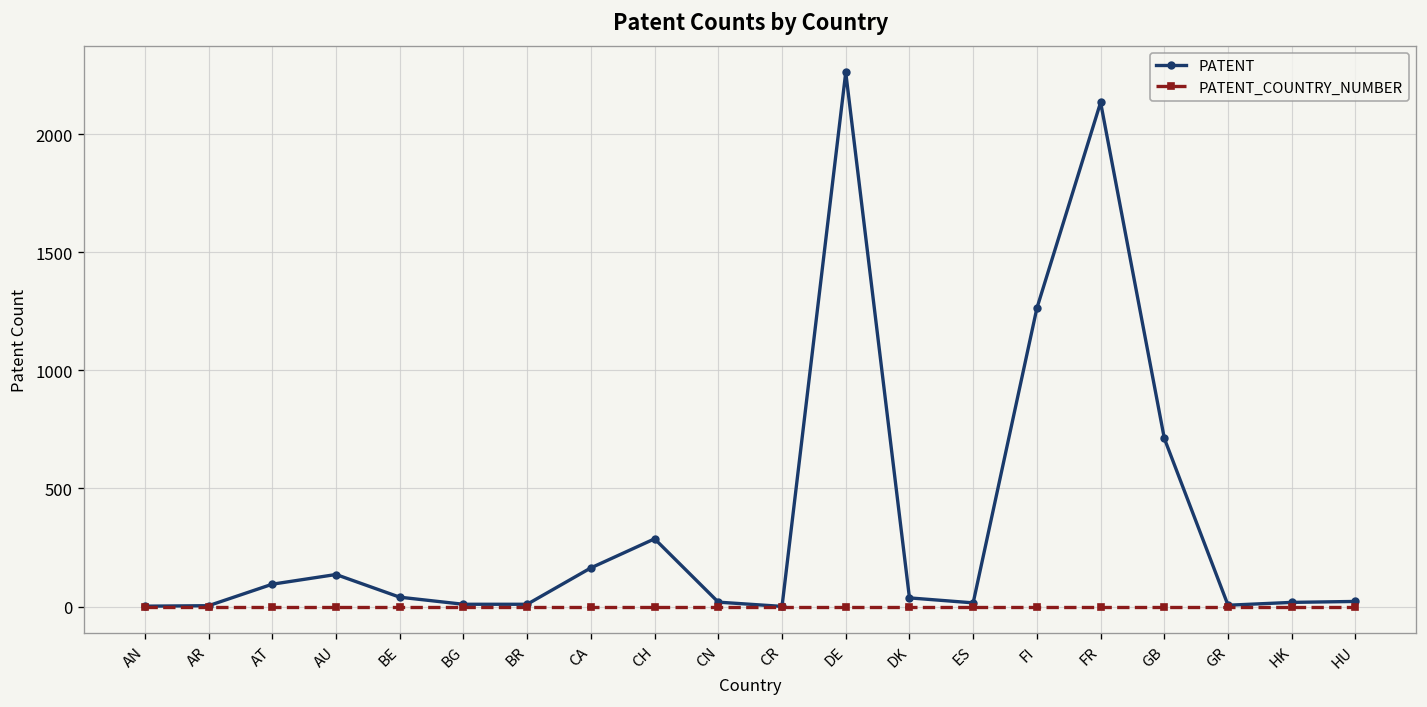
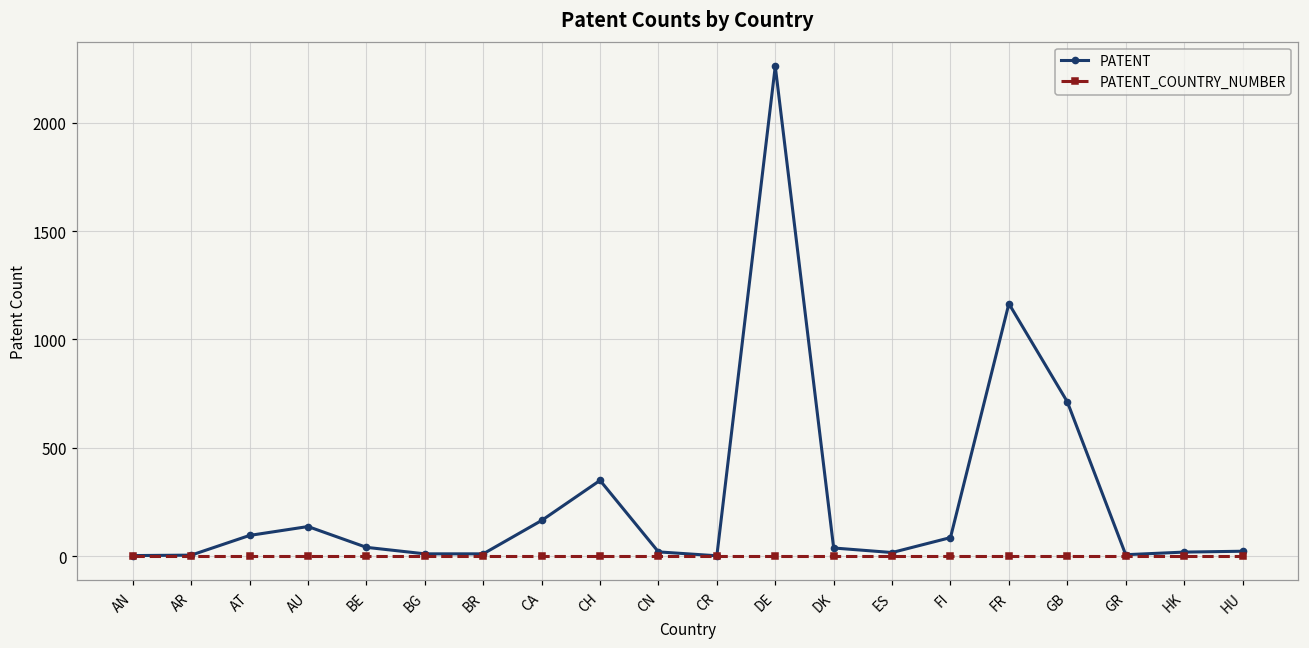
PATENT, CH: 290 -> 350
PATENT, FI: 1260 -> 90
PATENT, FR: 2130 -> 1170
